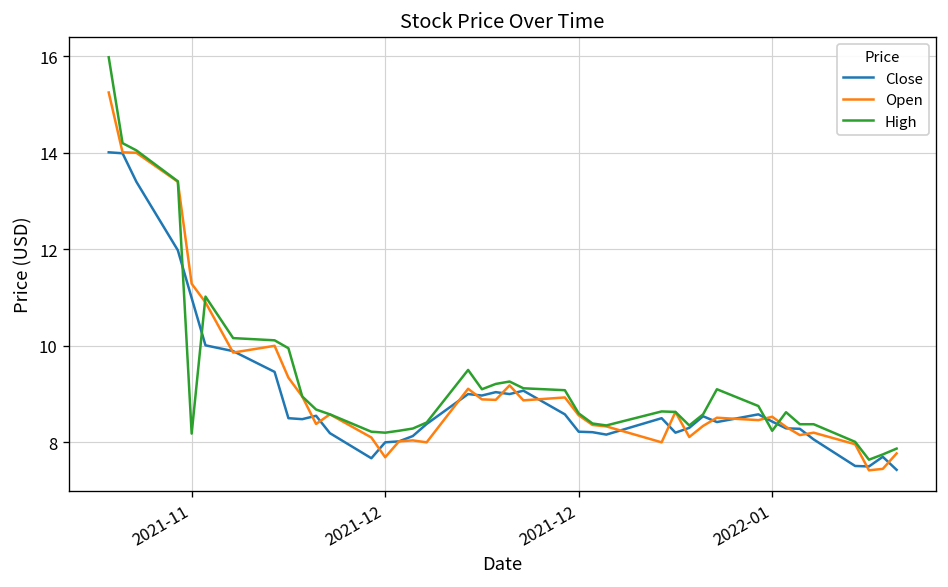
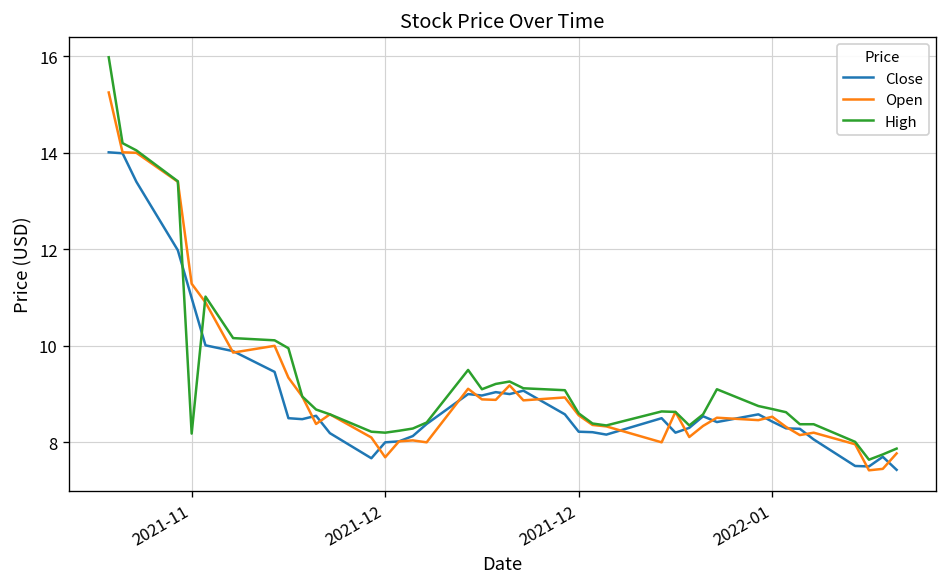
High, 2022-01: 8.2 -> 8.7
